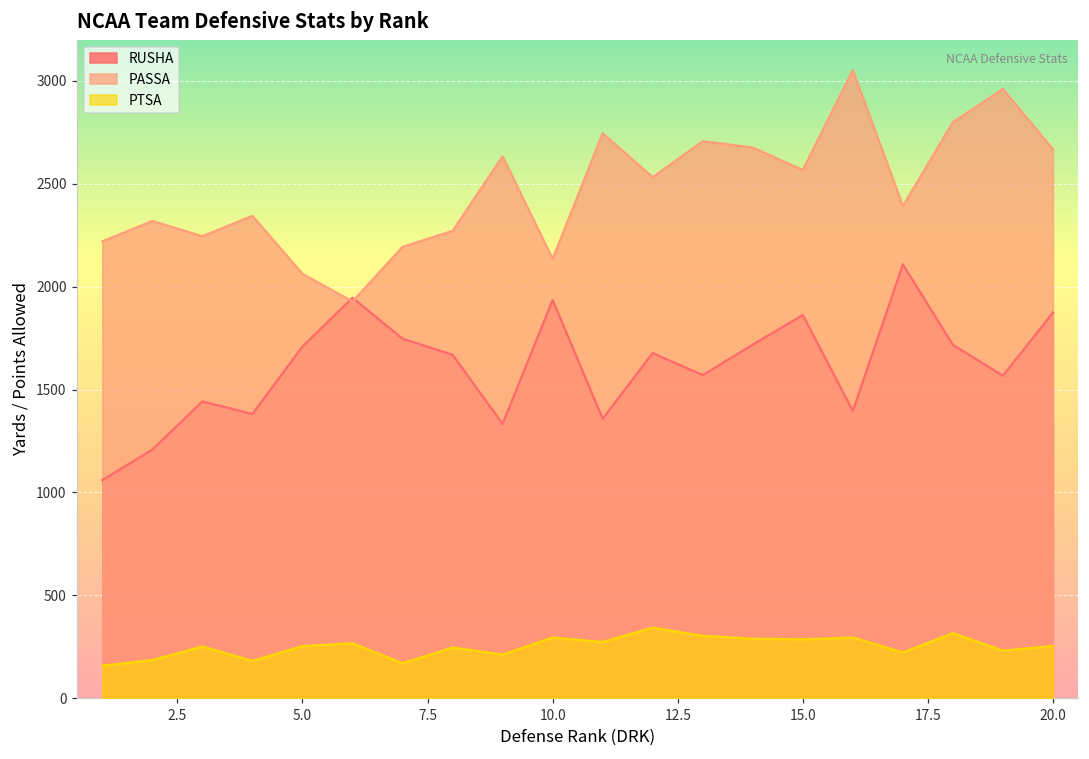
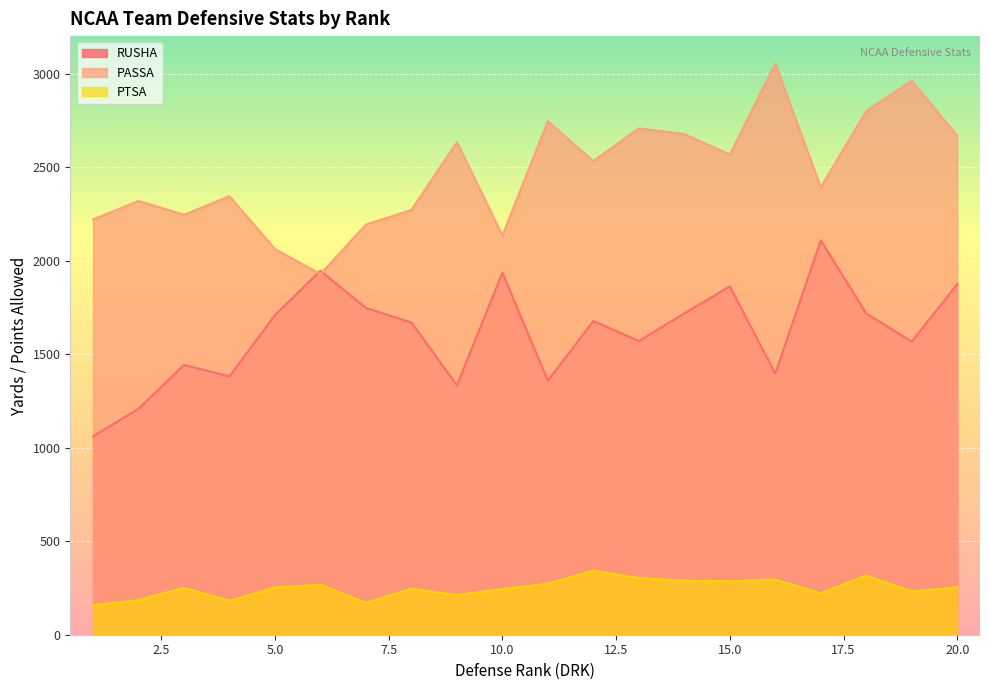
PTSA, 10.0: 300 -> 240
